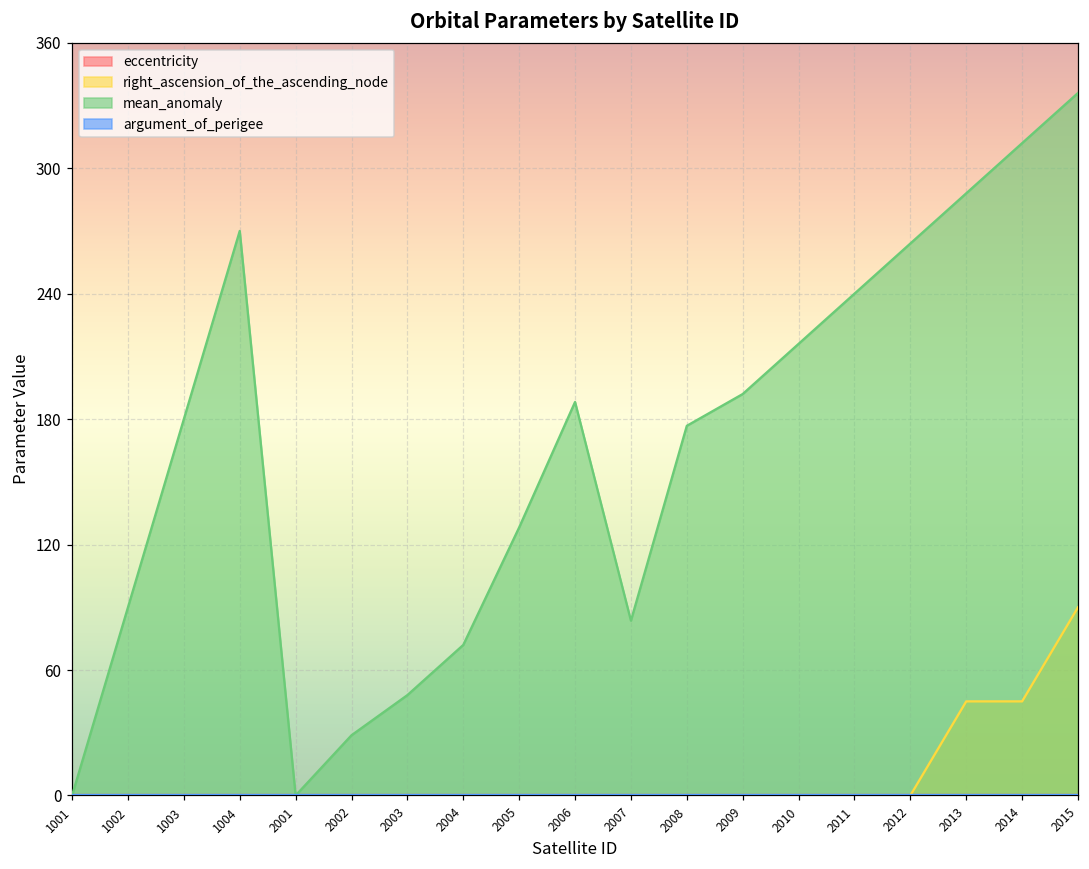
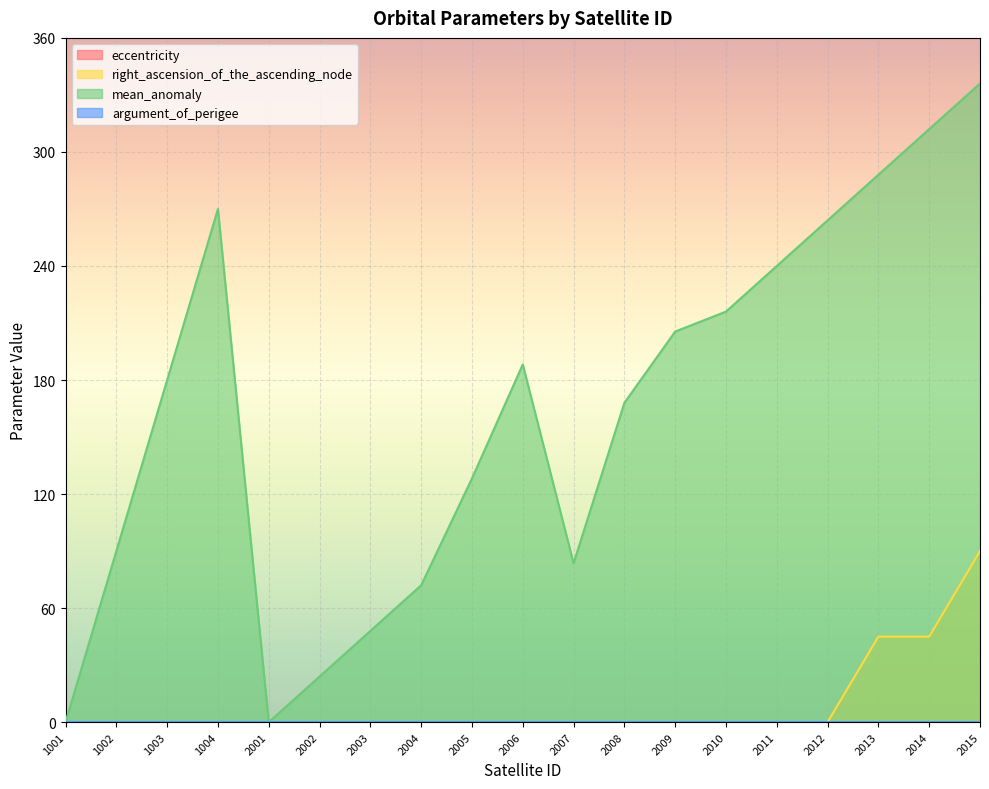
mean_anomaly, 2002: 29 -> 24
mean_anomaly, 2008: 177 -> 168
mean_anomaly, 2009: 192 -> 206
